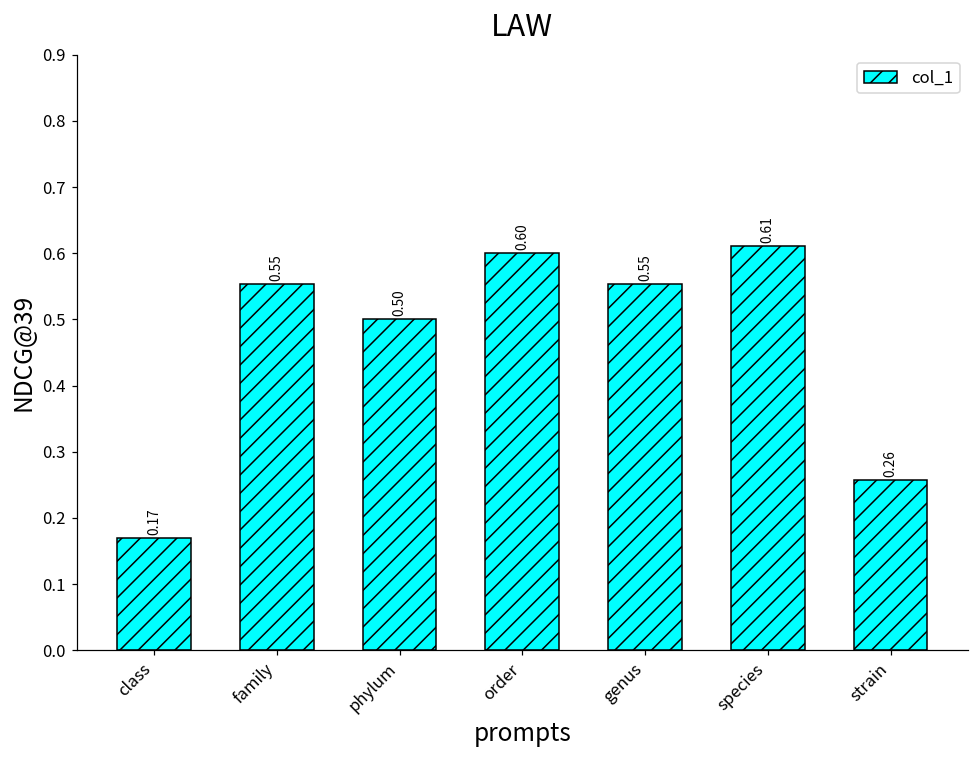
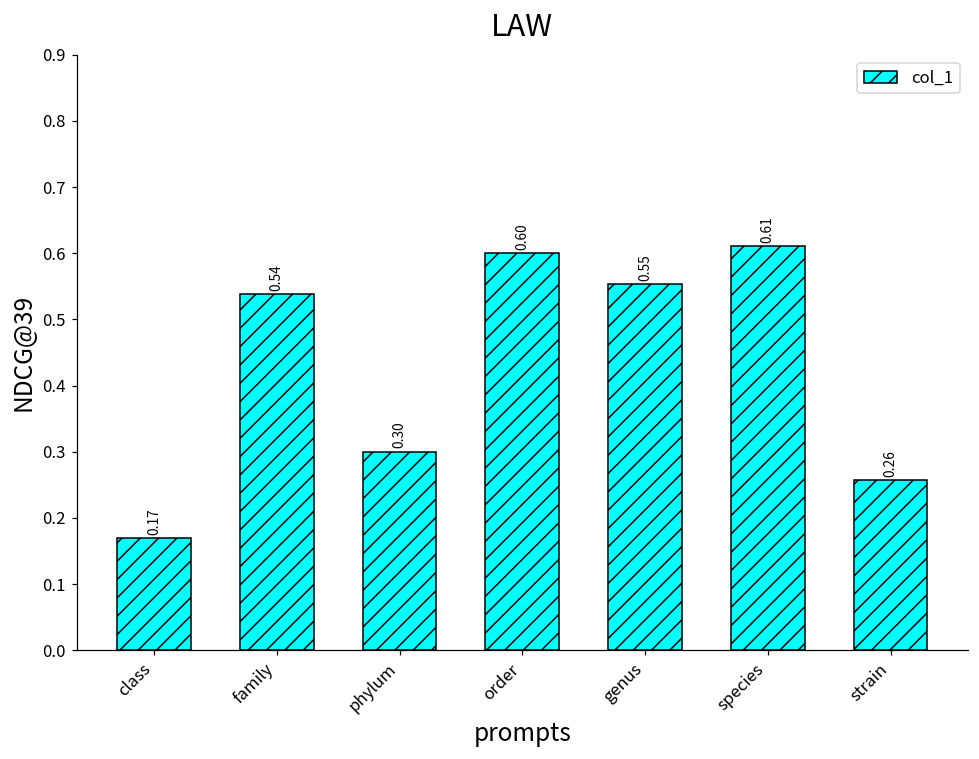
family: 0.55 -> 0.54
phylum: 0.50 -> 0.30
